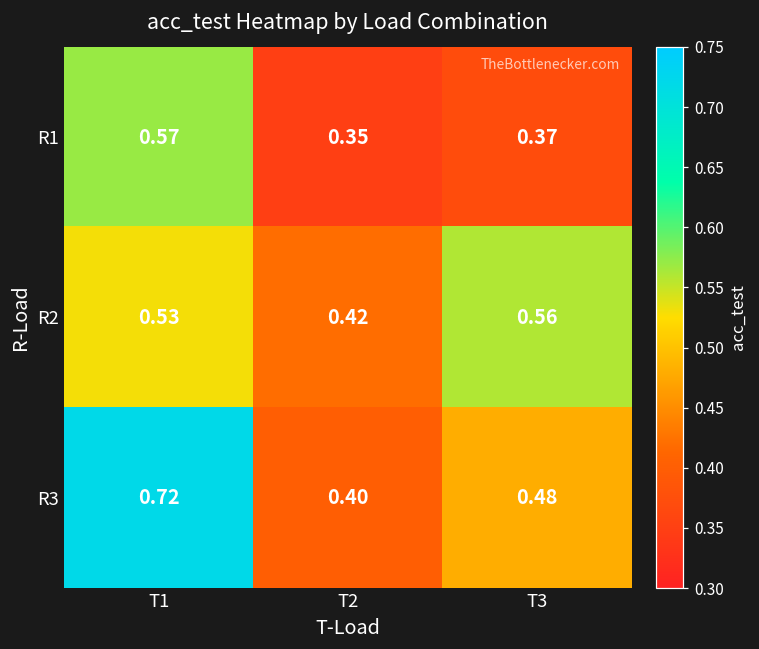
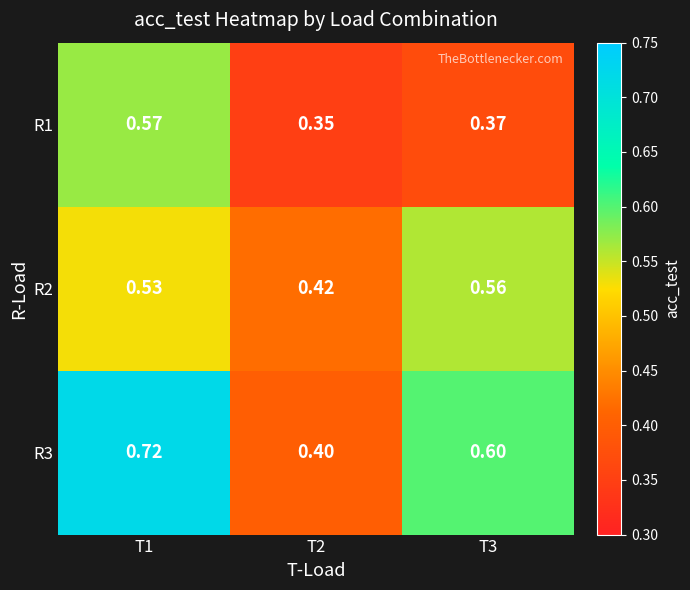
R3, T3: 0.48 -> 0.60
